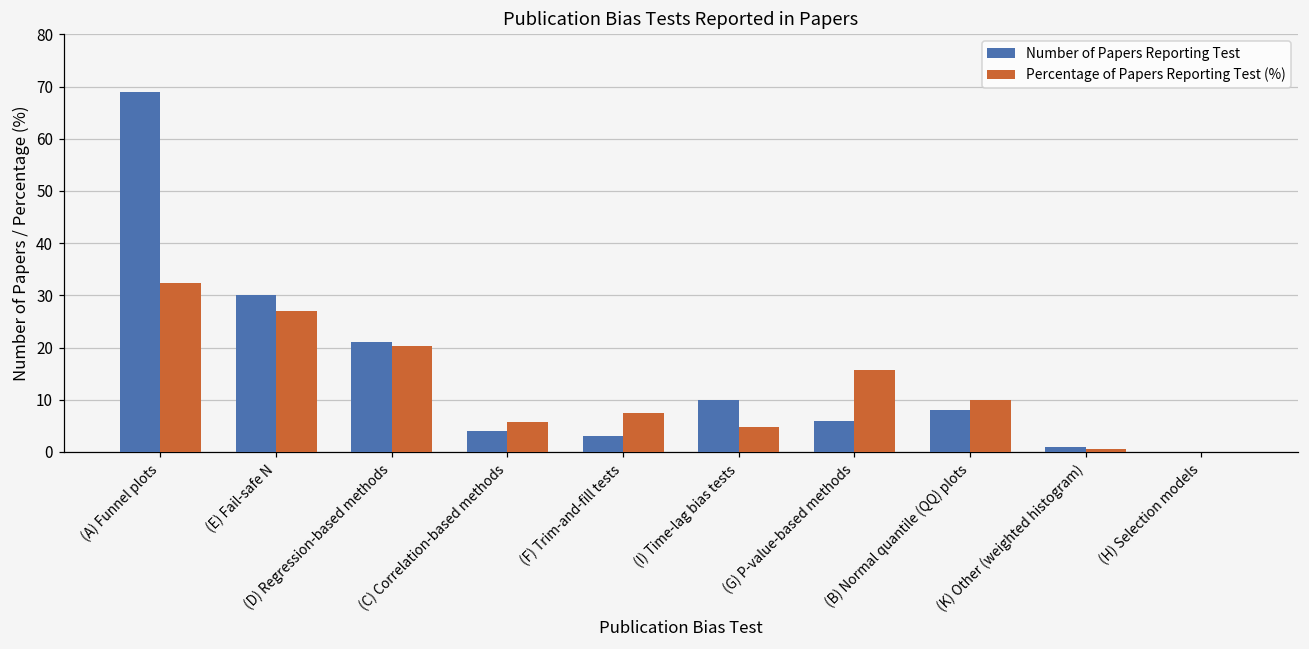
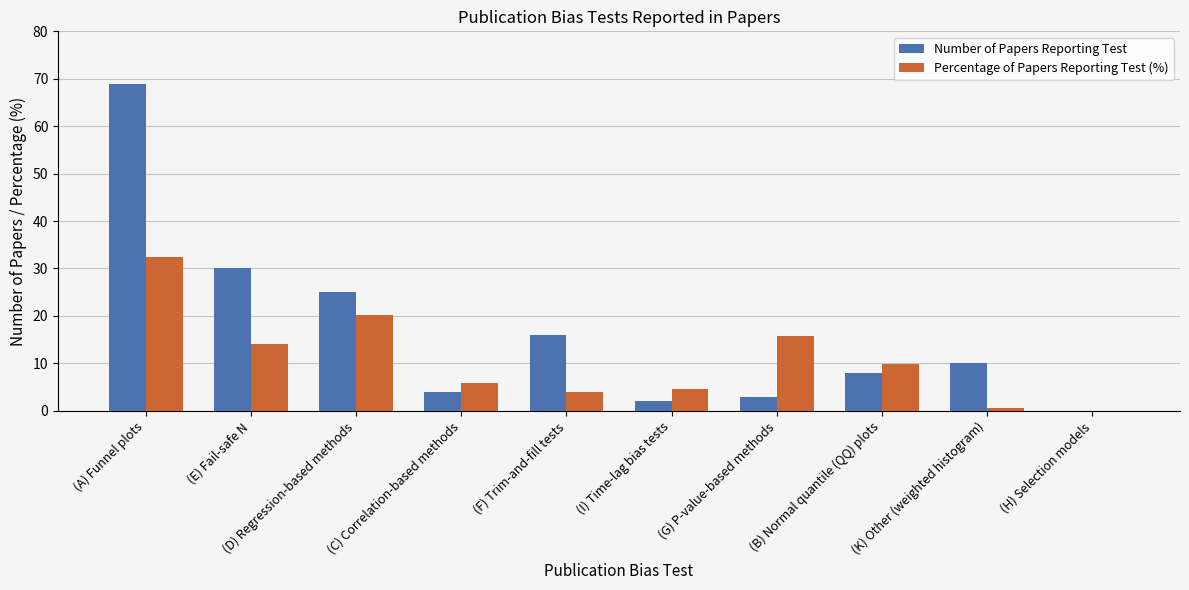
Percentage of Papers Reporting Test (%), (E) Fail-safe N: 27 -> 14
Number of Papers Reporting Test, (D) Regression-based methods: 21 -> 25
Number of Papers Reporting Test, (F) Trim-and-fill tests: 3 -> 16
Percentage of Papers Reporting Test (%), (F) Trim-and-fill tests: 8 -> 4
Number of Papers Reporting Test, (I) Time-lag bias tests: 10 -> 2
Number of Papers Reporting Test, (G) P-value-based methods: 6 -> 3
Number of Papers Reporting Test, (K) Other (weighted histogram): 1 -> 10
